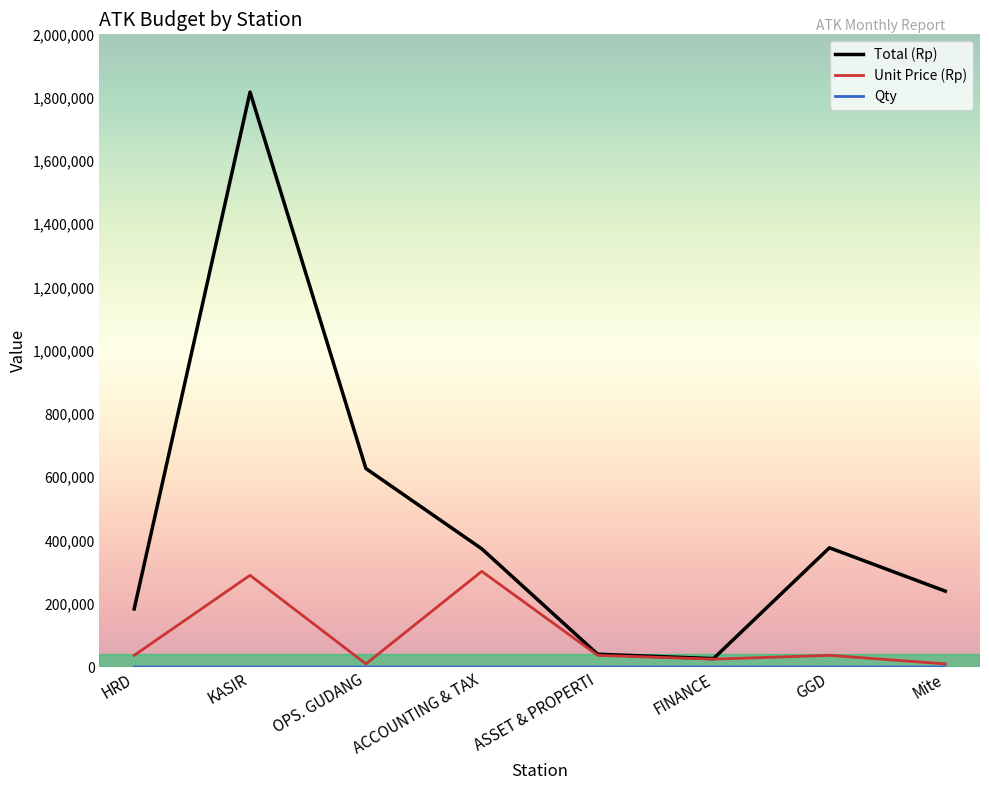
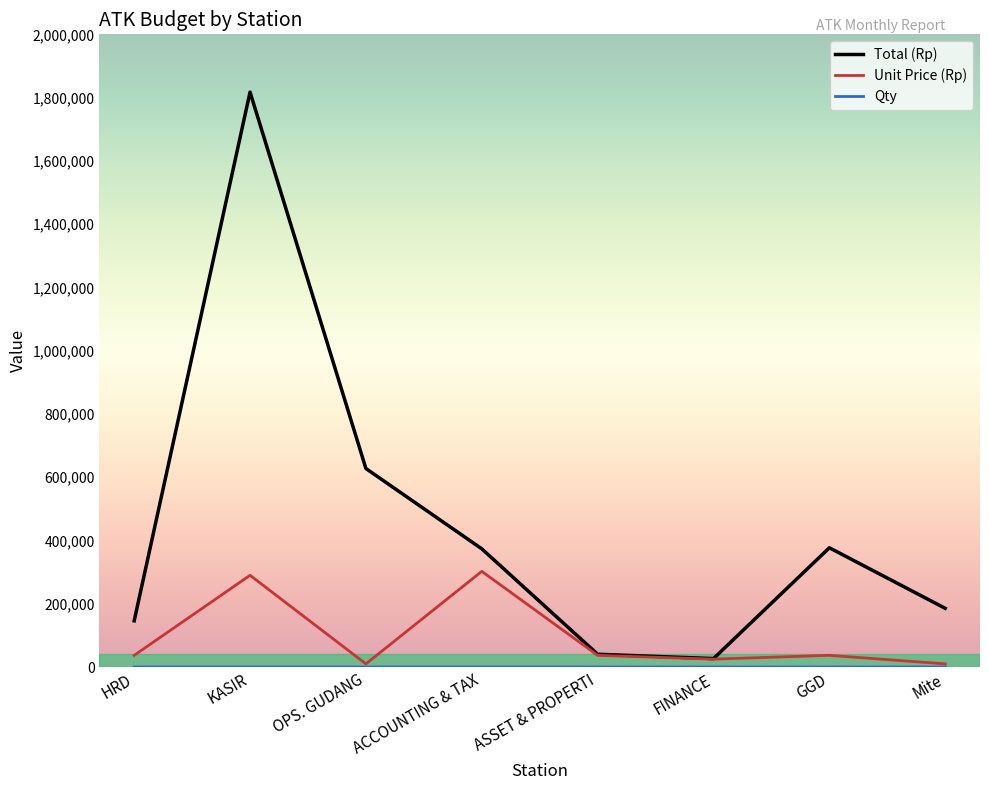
Total (Rp), HRD: 180,000 -> 150,000
Total (Rp), Mite: 240,000 -> 190,000
